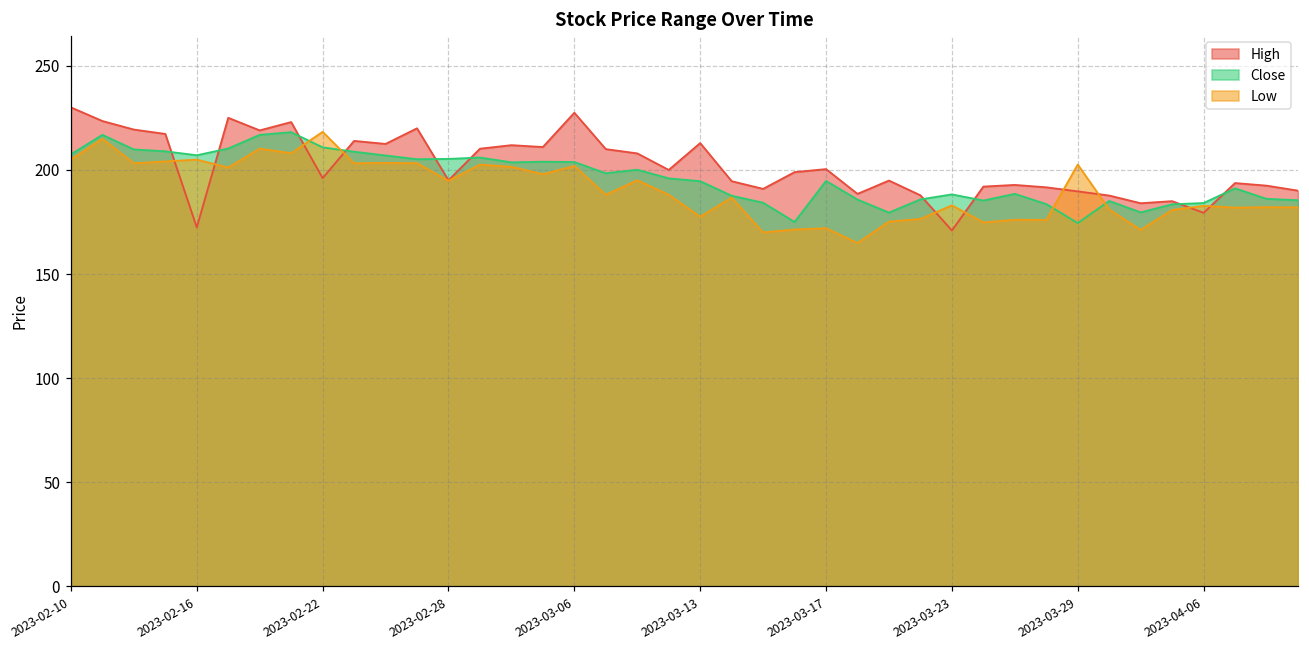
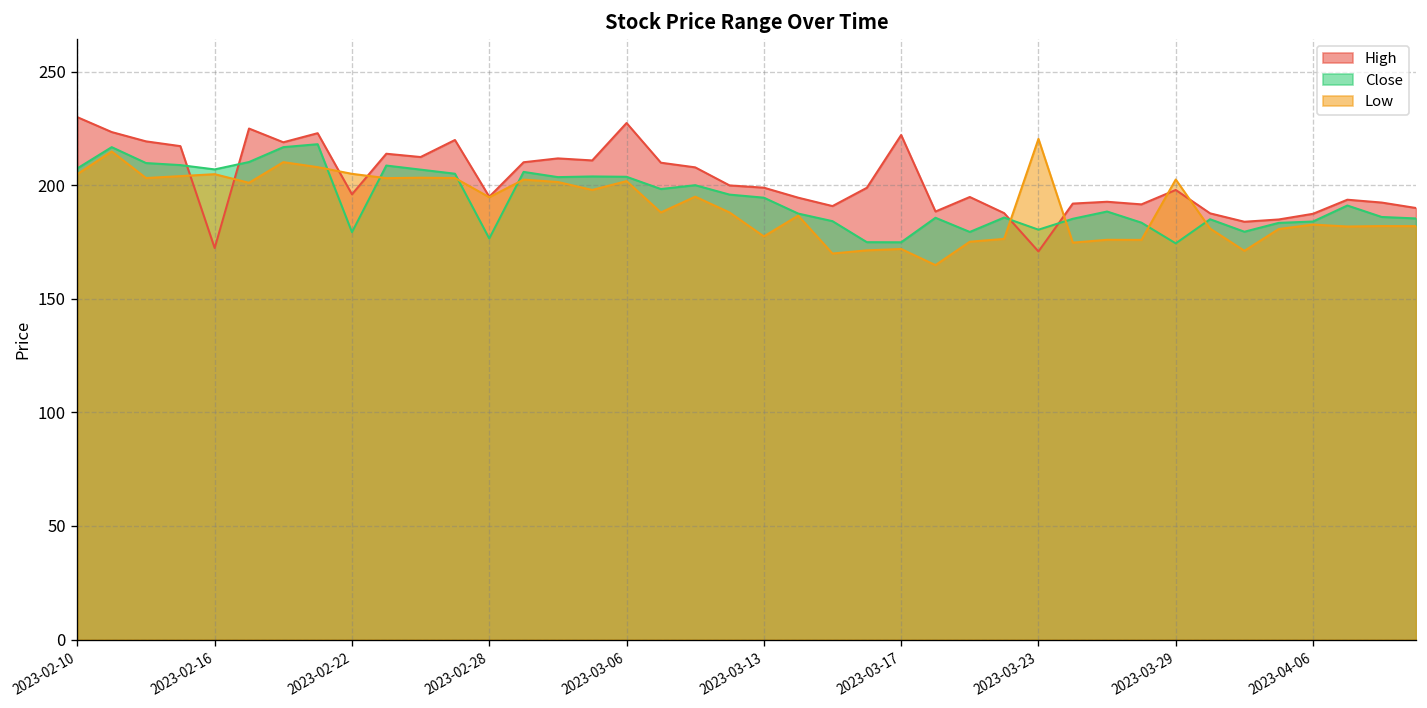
Close, 2023-02-22: 211 -> 179
Low, 2023-02-22: 218 -> 205
Close, 2023-02-28: 205 -> 177
High, 2023-03-13: 213 -> 199
High, 2023-03-17: 200 -> 222
Close, 2023-03-17: 195 -> 175
Close, 2023-03-23: 188 -> 181
Low, 2023-03-23: 183 -> 221
High, 2023-03-29: 190 -> 198
High, 2023-04-06: 179 -> 188
